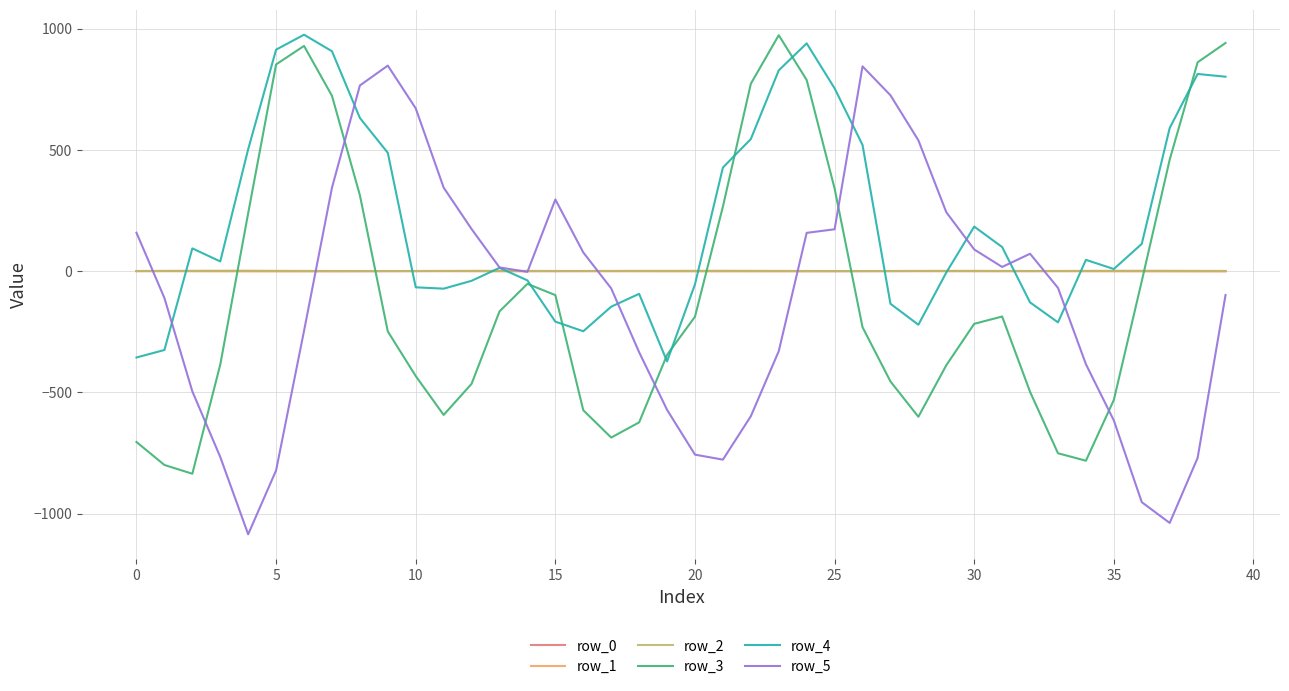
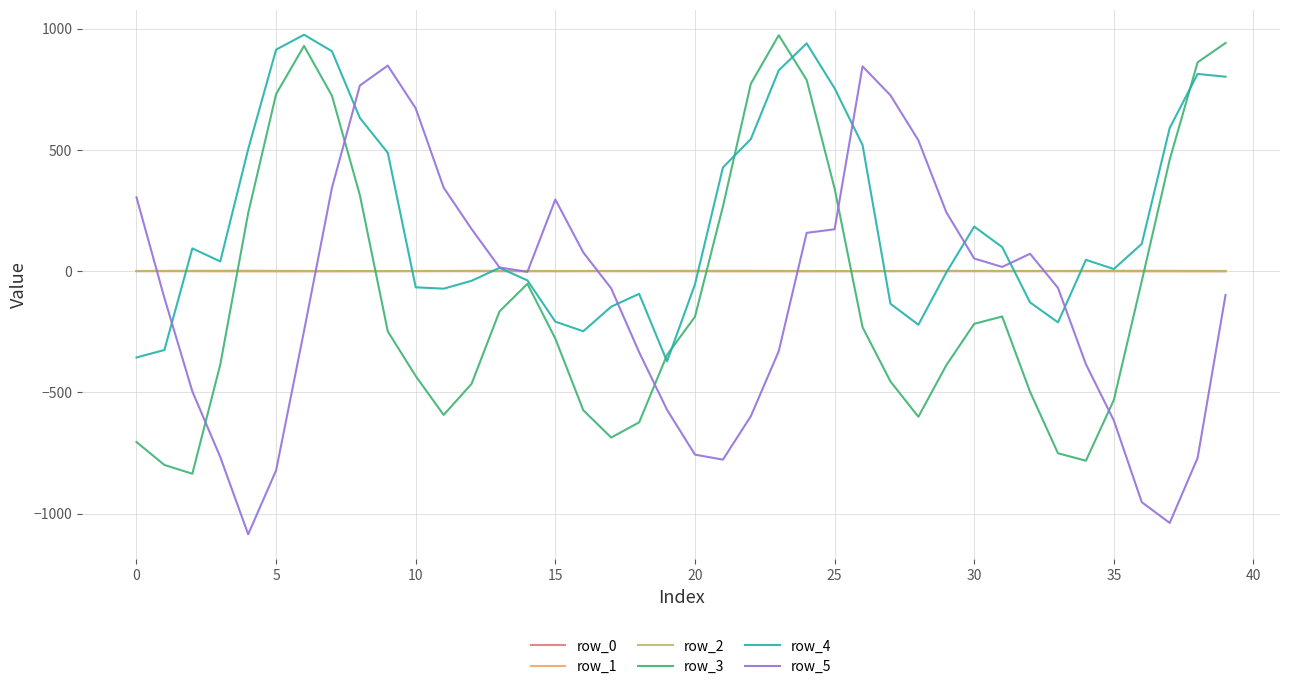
row_5, 0: 160 -> 300
row_3, 5: 850 -> 730
row_3, 15: -100 -> -280
row_5, 30: 90 -> 50
